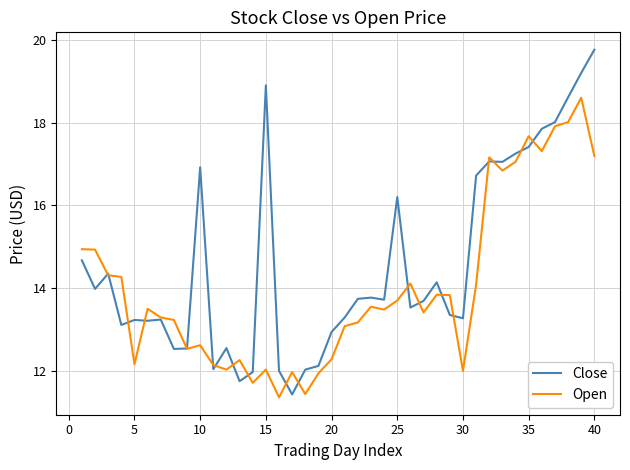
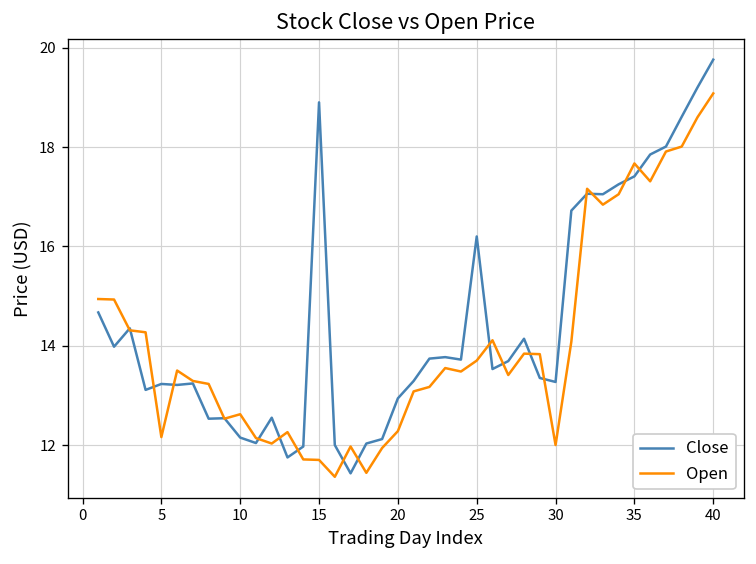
Close, 10: 16.9 -> 12.2
Open, 15: 12.0 -> 11.7
Open, 40: 17.2 -> 19.1
